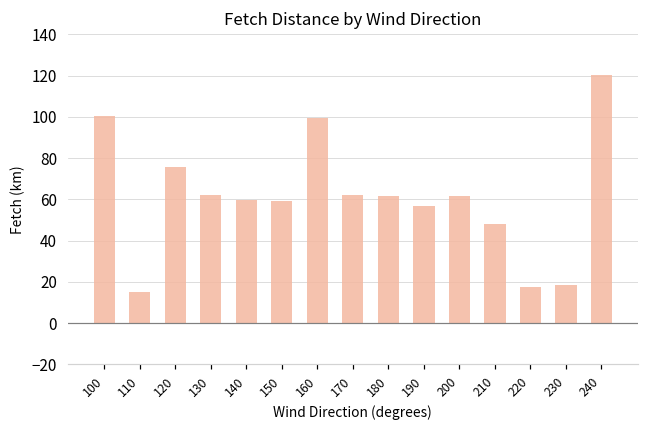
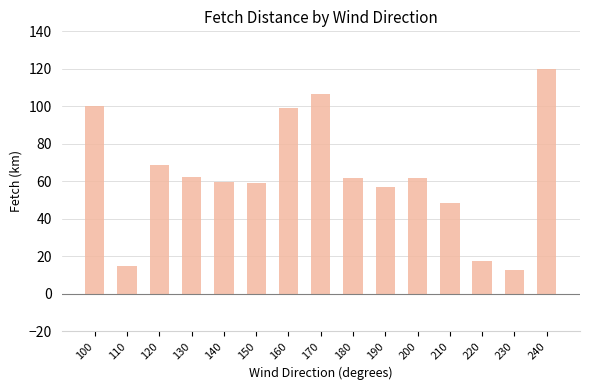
120: 76 -> 69
170: 62 -> 107
230: 18 -> 12
